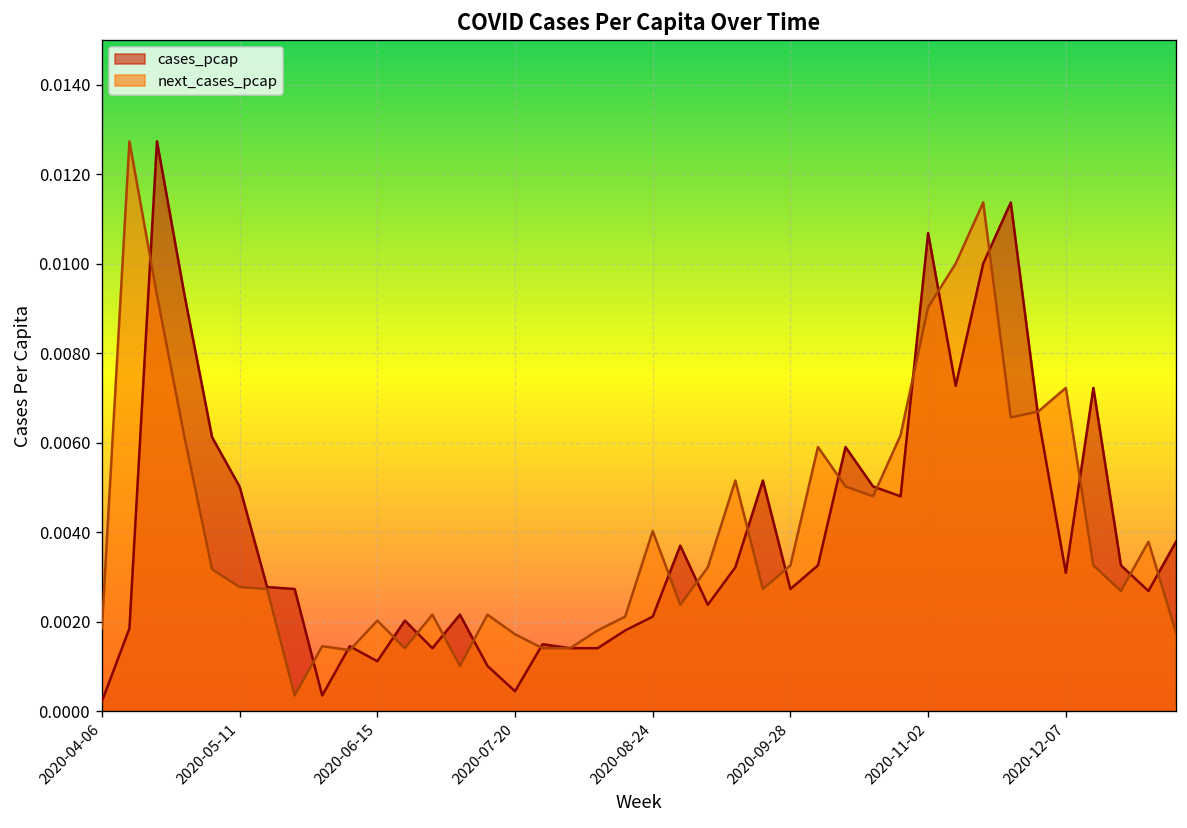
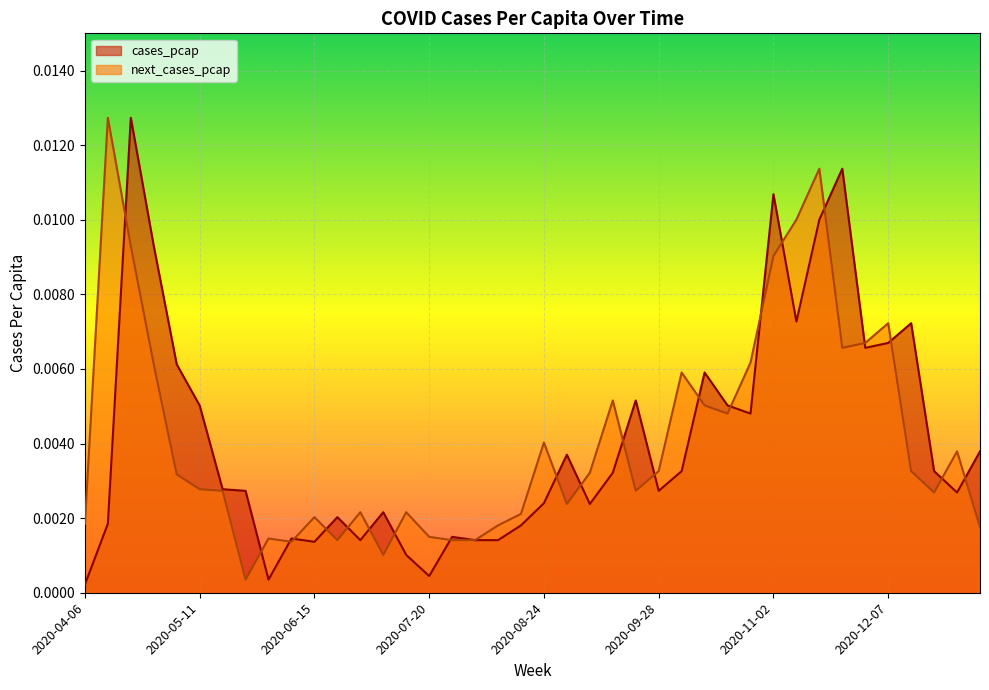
cases_pcap, 2020-06-15: 0.0011 -> 0.0014
next_cases_pcap, 2020-07-20: 0.0017 -> 0.0015
cases_pcap, 2020-08-24: 0.0021 -> 0.0024
cases_pcap, 2020-12-07: 0.0031 -> 0.0067
